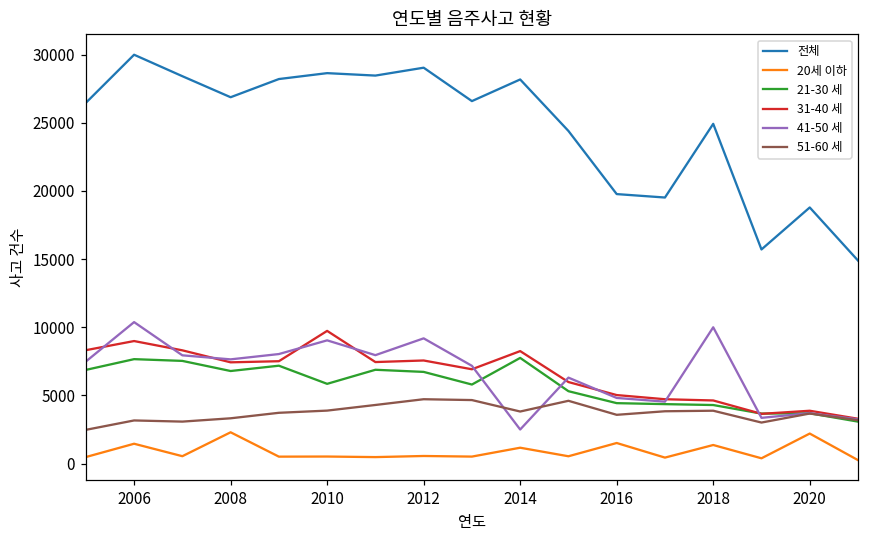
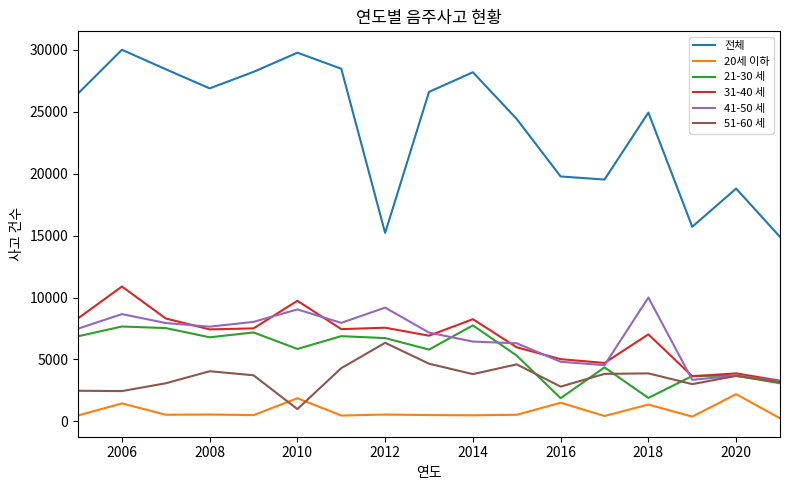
31-40 세, 2006: 9000 -> 10900
41-50 세, 2006: 10400 -> 8700
51-60 세, 2006: 3200 -> 2500
20세 이하, 2008: 2300 -> 600
51-60 세, 2008: 3300 -> 4100
전체, 2010: 28600 -> 29800
20세 이하, 2010: 500 -> 1900
51-60 세, 2010: 3900 -> 1000
전체, 2012: 29000 -> 15200
51-60 세, 2012: 4700 -> 6300
20세 이하, 2014: 1200 -> 500
41-50 세, 2014: 2500 -> 6400
21-30 세, 2016: 4400 -> 1900
51-60 세, 2016: 3600 -> 2800
21-30 세, 2018: 4300 -> 1900
31-40 세, 2018: 4600 -> 7000
